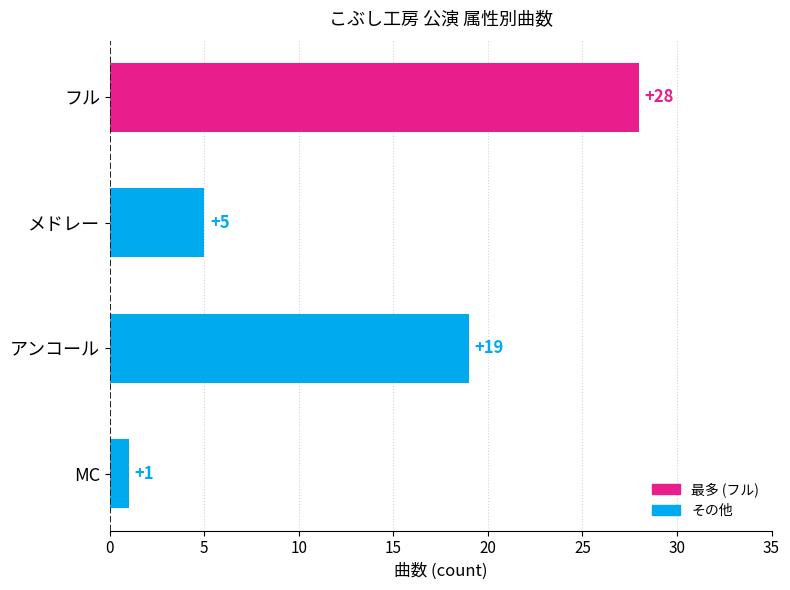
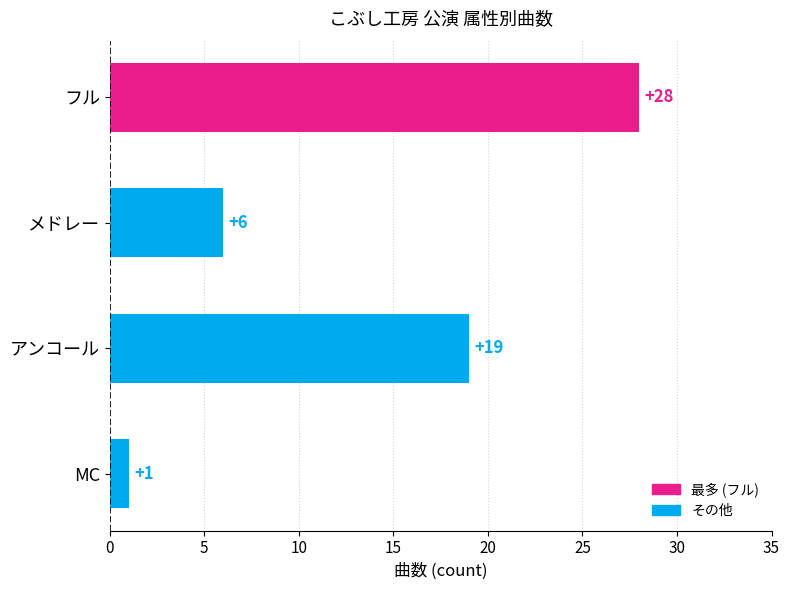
メドレー: +5 -> +6
